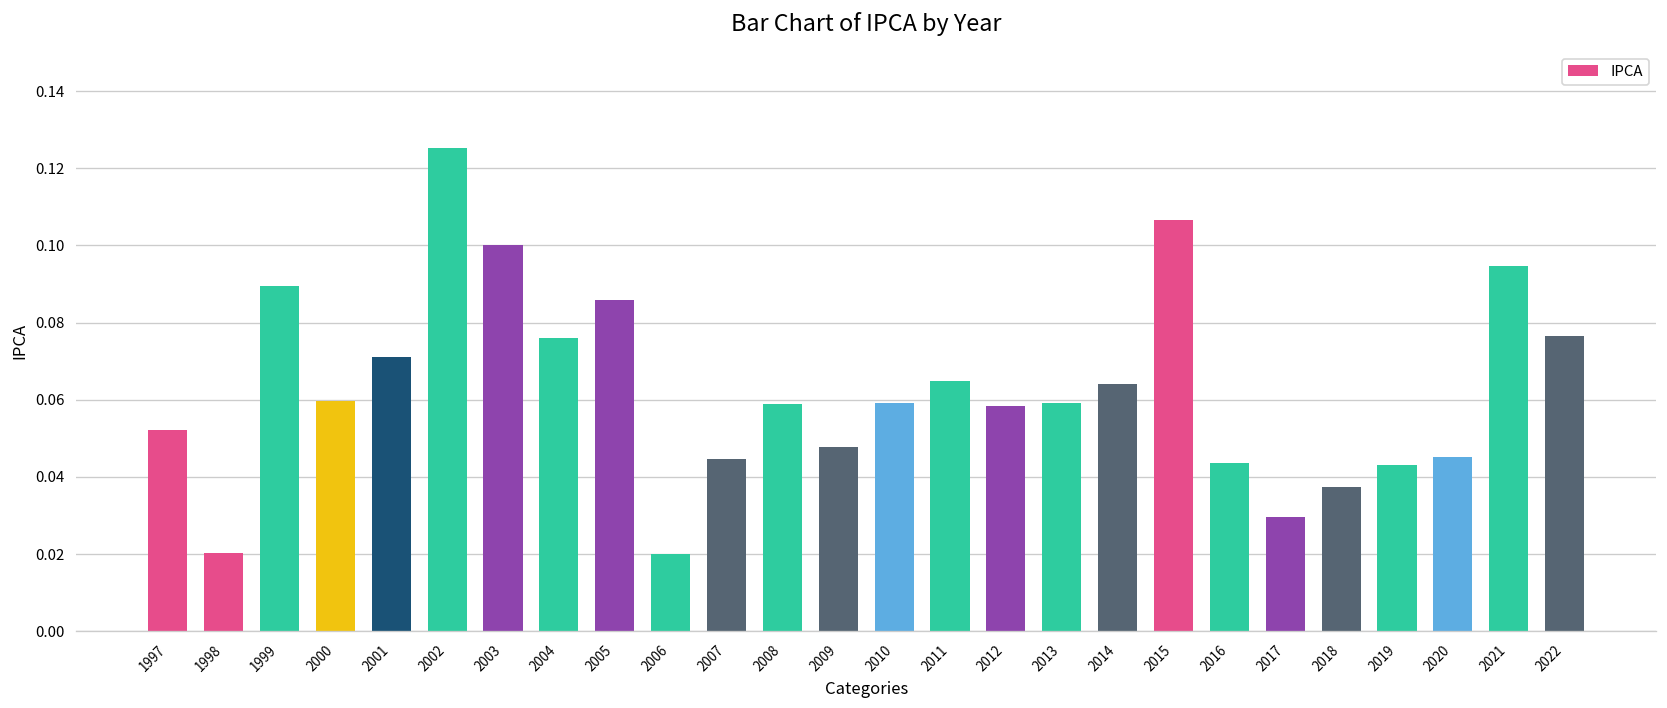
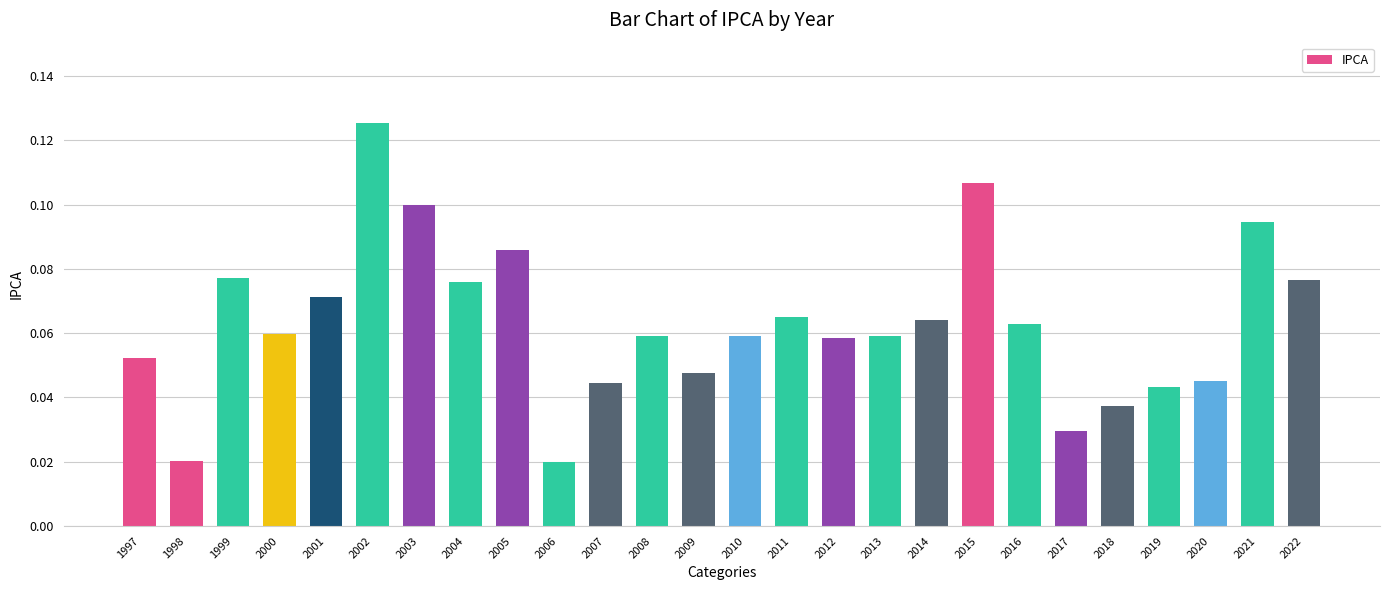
1999: 0.089 -> 0.077
2016: 0.044 -> 0.063
